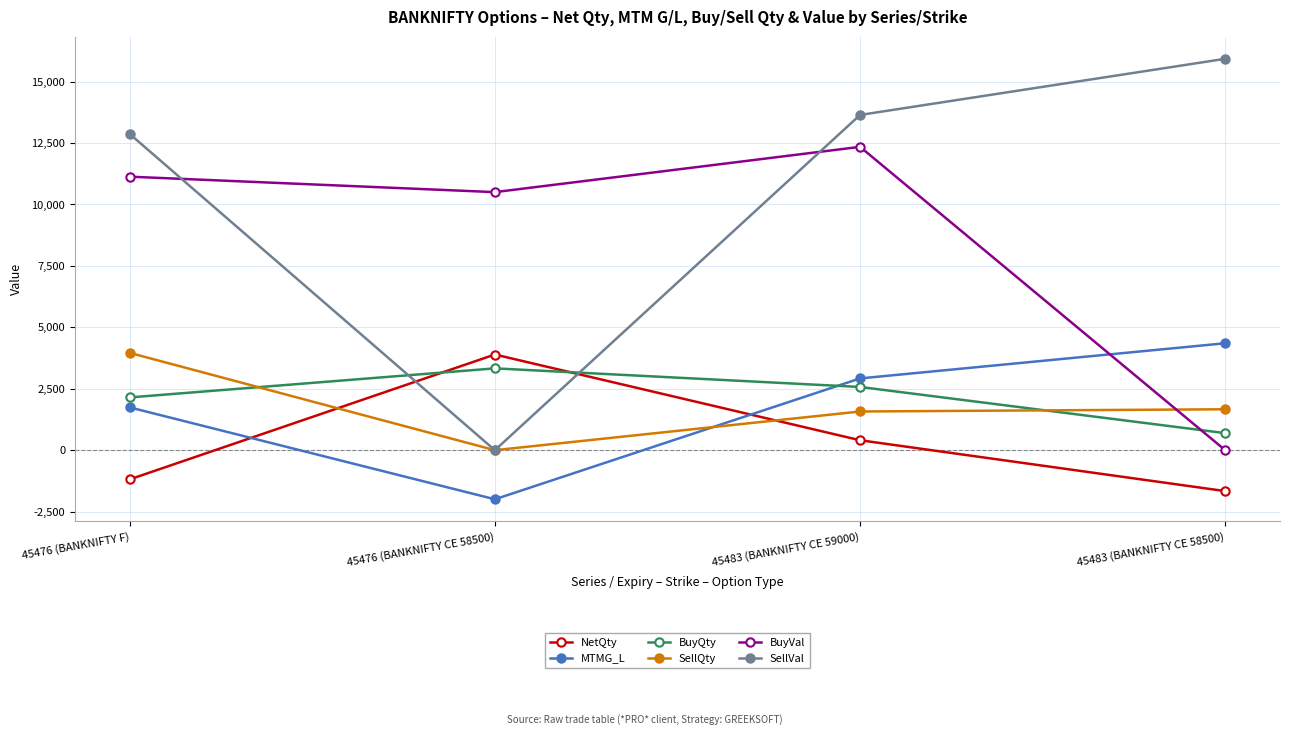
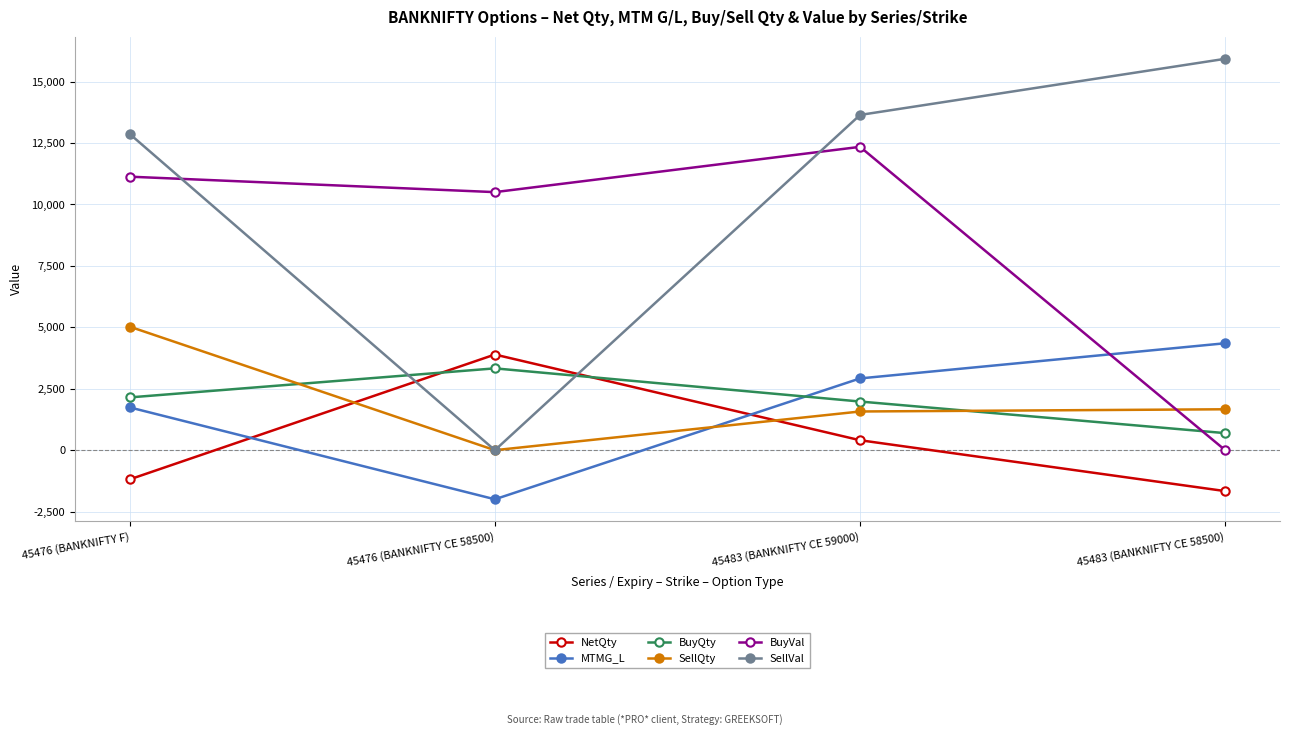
SellQty, 45476 (BANKNIFTY F): 4,000 -> 5,000
BuyQty, 45483 (BANKNIFTY CE 59000): 2,600 -> 2,000
